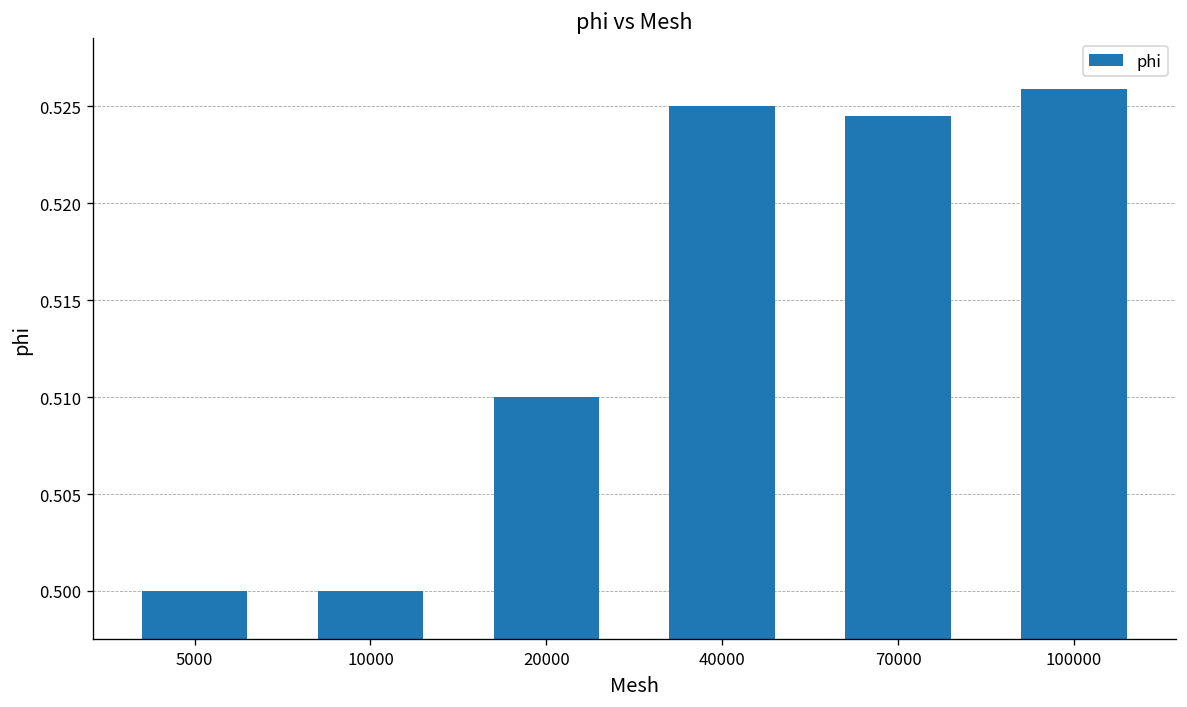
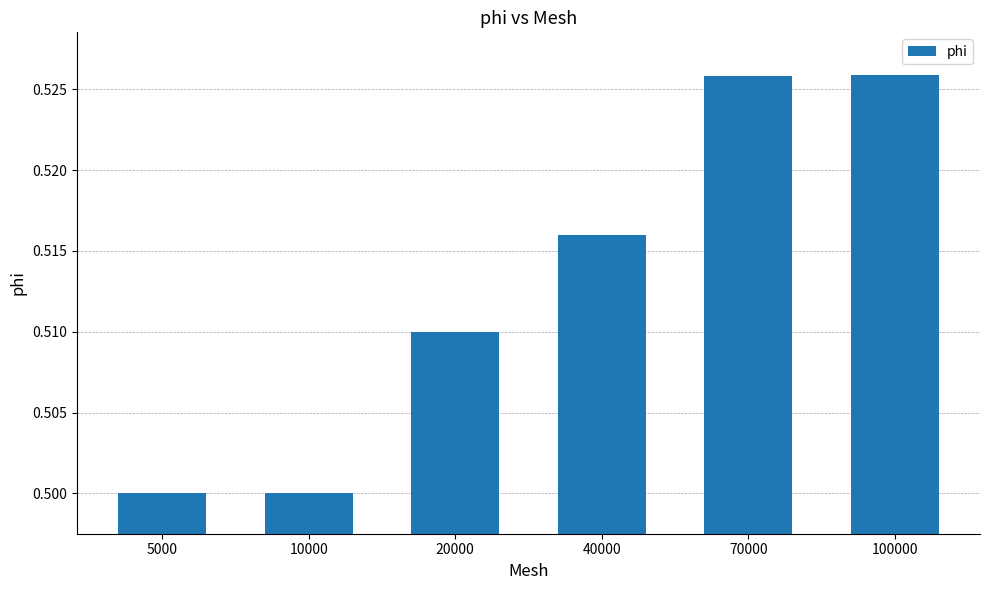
40000: 0.525 -> 0.516
70000: 0.5245 -> 0.5258
